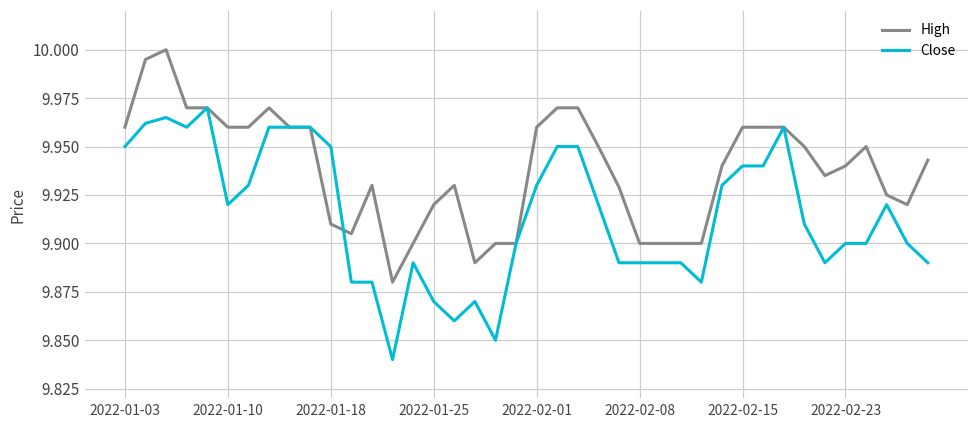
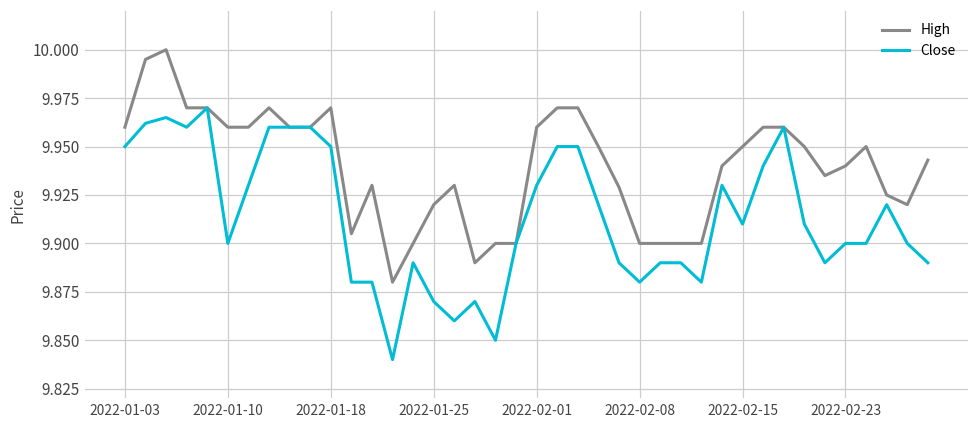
Close, 2022-01-10: 9.92 -> 9.90
High, 2022-01-18: 9.91 -> 9.97
Close, 2022-02-08: 9.89 -> 9.88
High, 2022-02-15: 9.96 -> 9.95
Close, 2022-02-15: 9.94 -> 9.91
